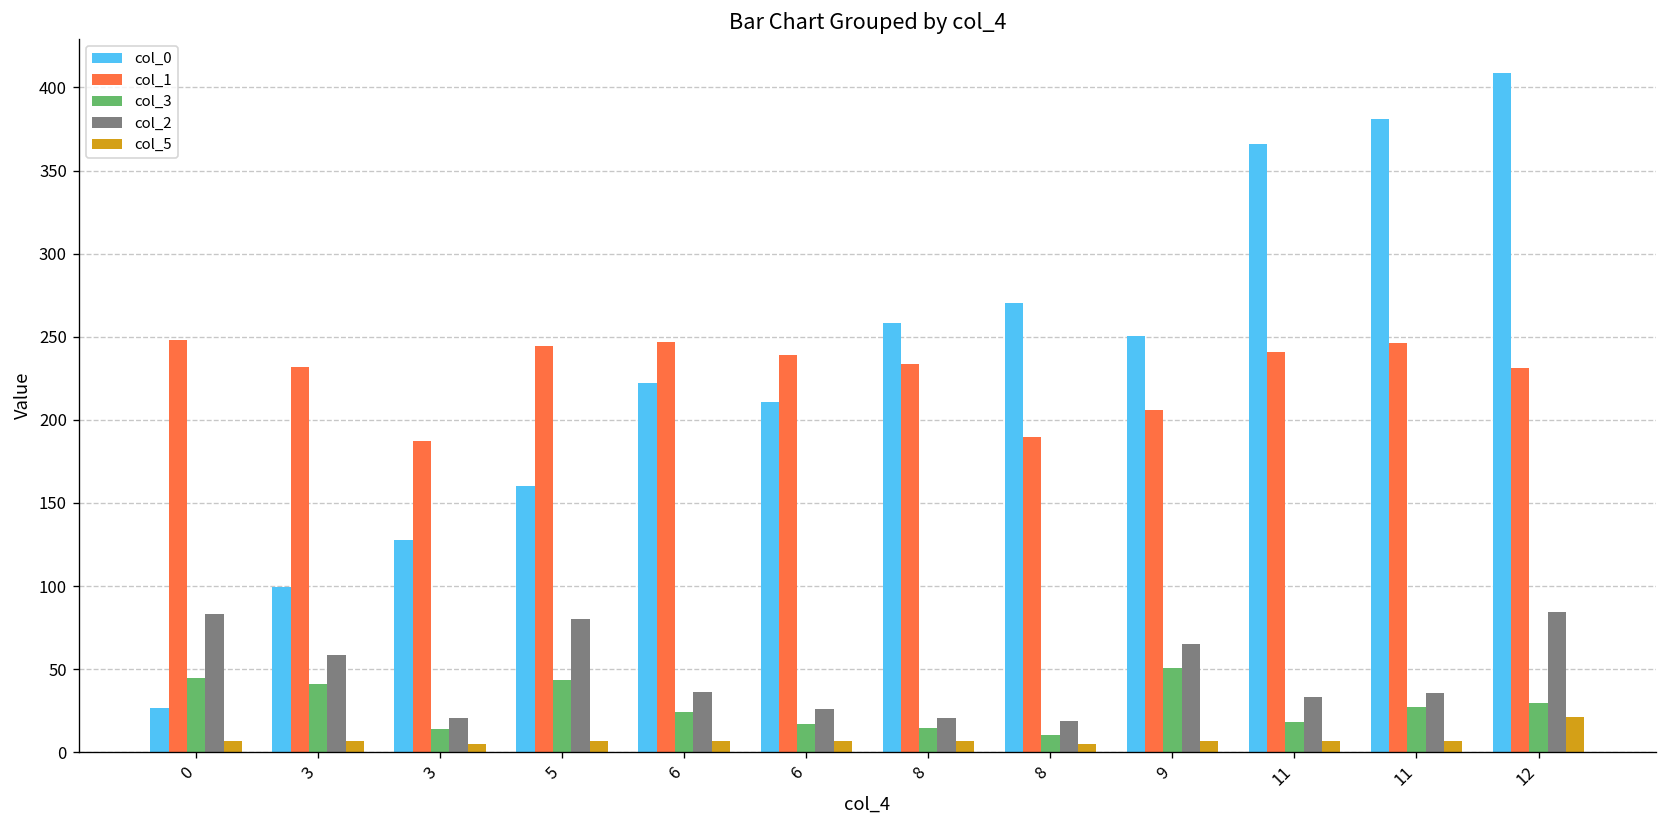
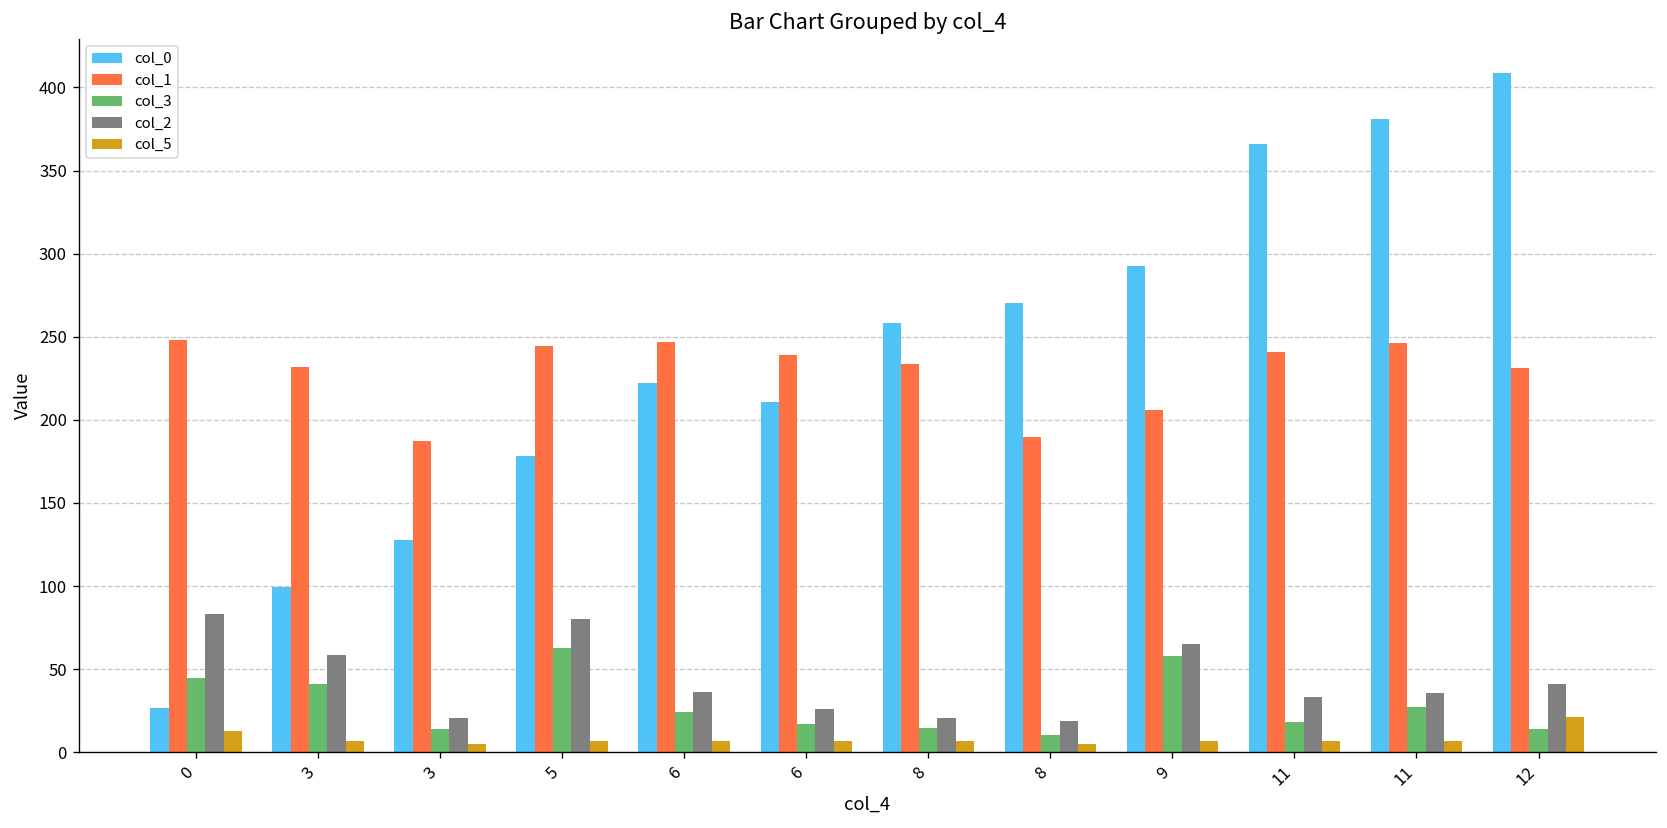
col_5, 0: 7 -> 13
col_0, 5: 160 -> 178
col_3, 5: 43 -> 63
col_0, 9: 251 -> 292
col_3, 9: 51 -> 58
col_3, 12: 30 -> 14
col_2, 12: 85 -> 41
